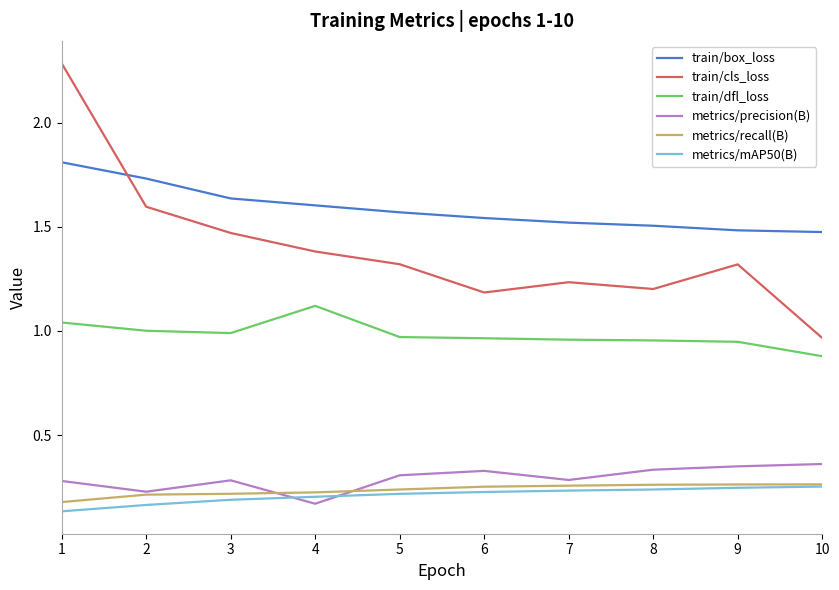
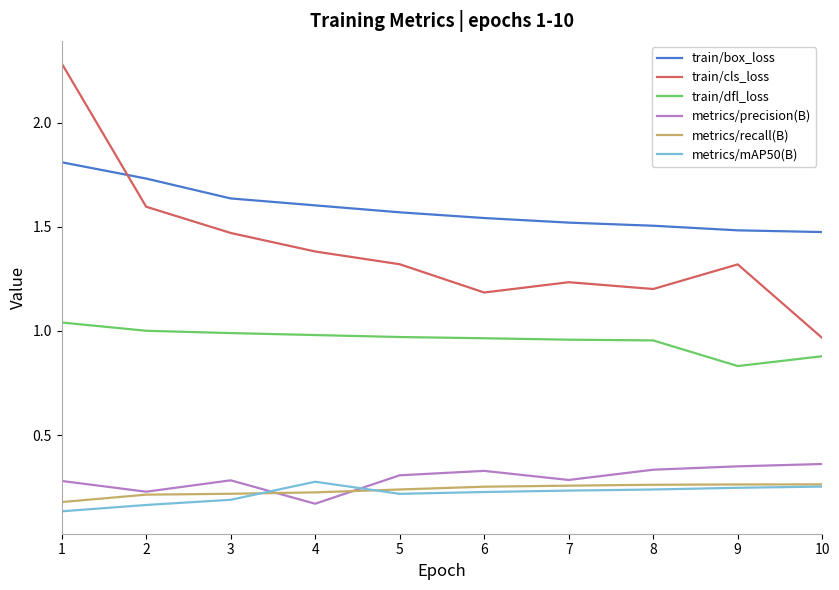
train/dfl_loss, 4: 1.12 -> 0.98
metrics/mAP50(B), 4: 0.20 -> 0.28
train/dfl_loss, 9: 0.95 -> 0.83
